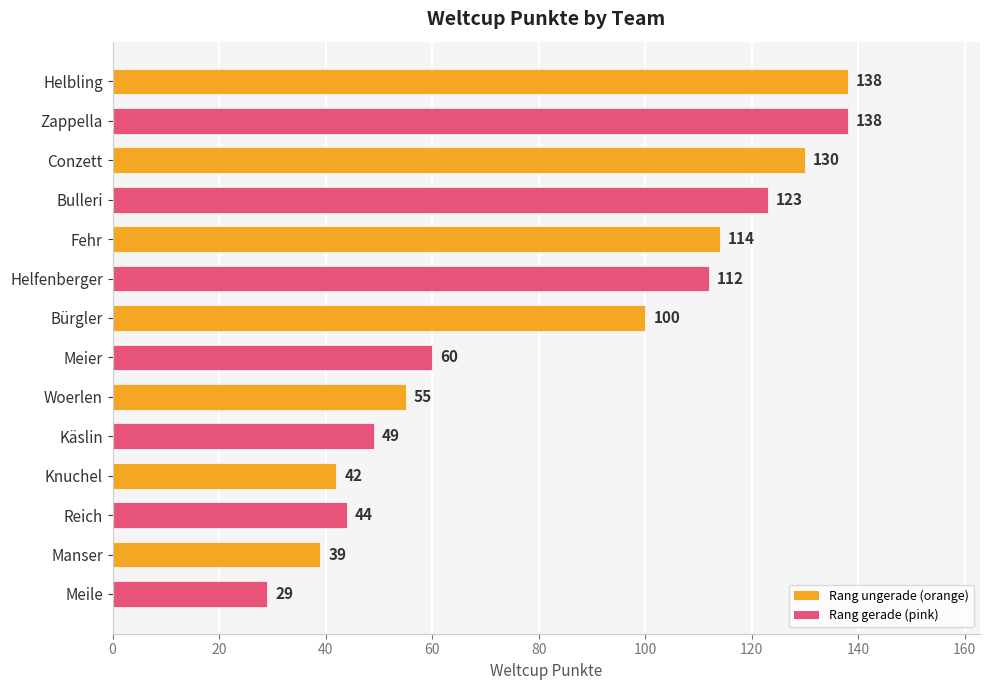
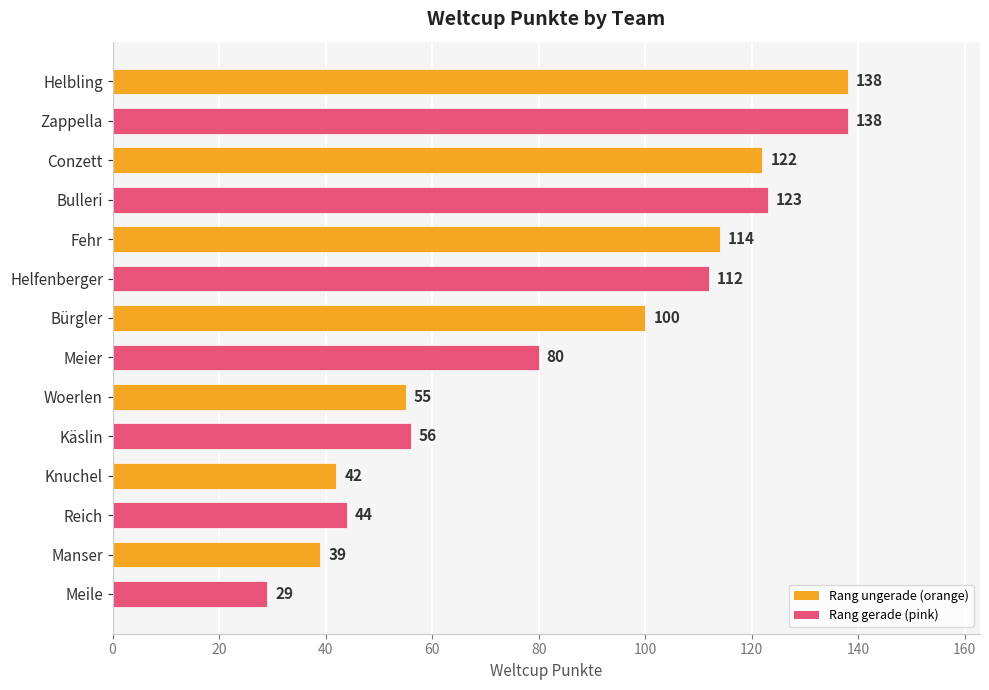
Conzett: 130 -> 122
Meier: 60 -> 80
Käslin: 49 -> 56
